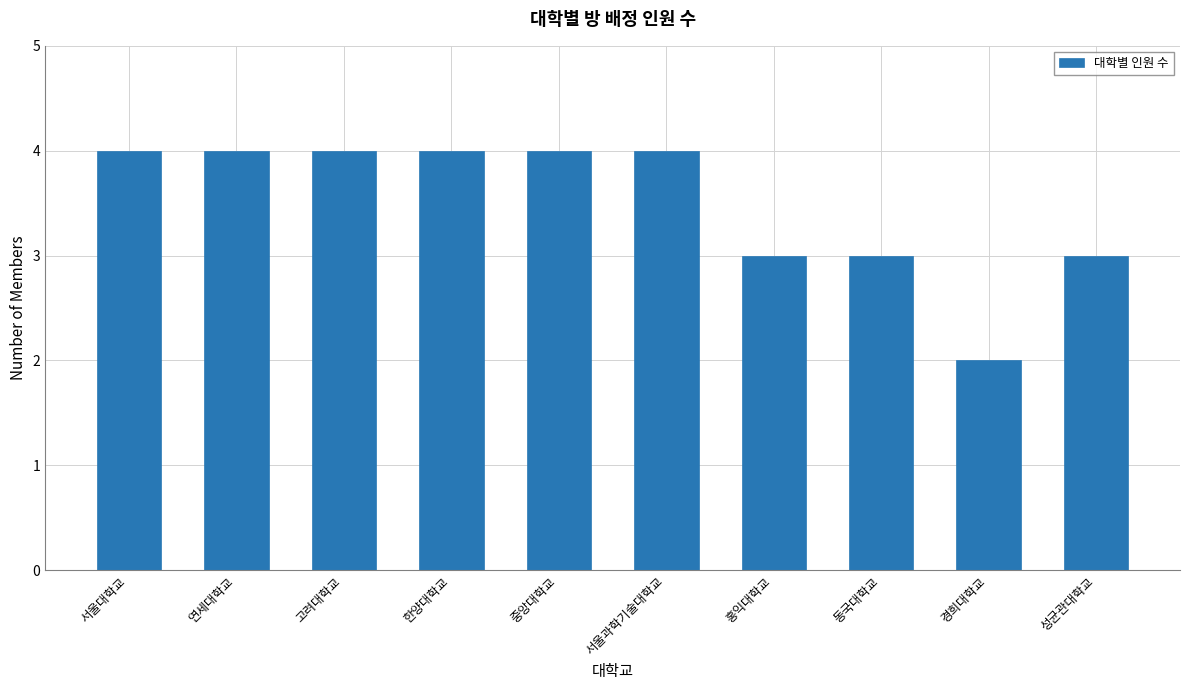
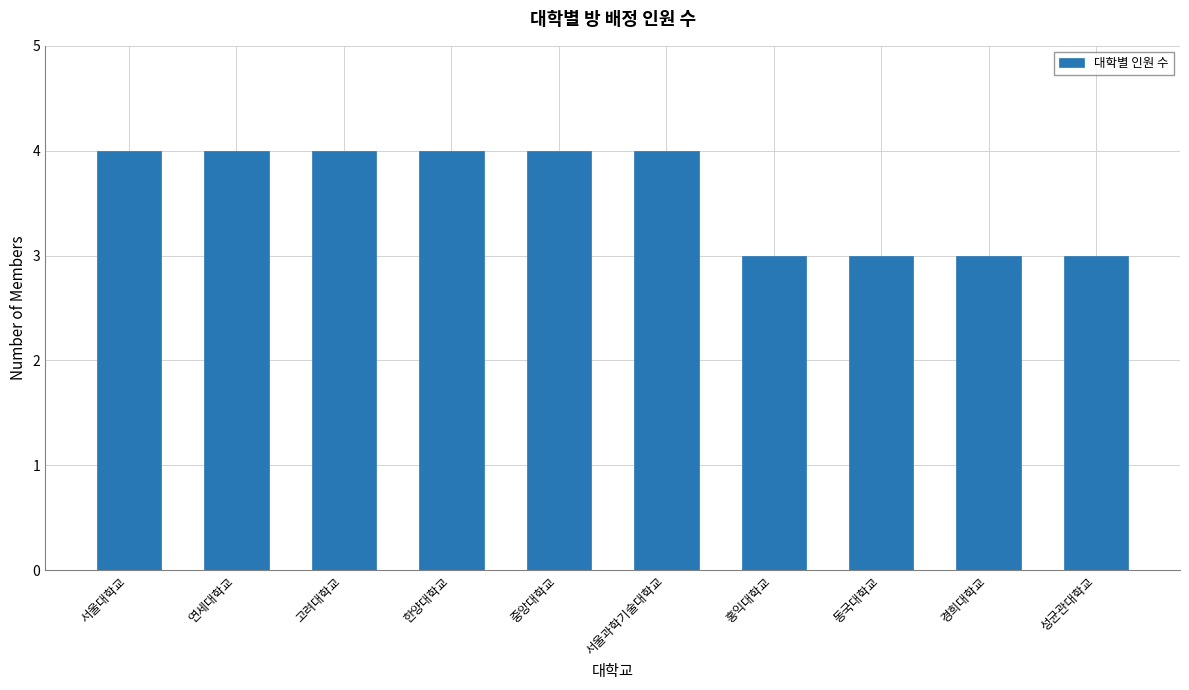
경희대학교: 2 -> 3
